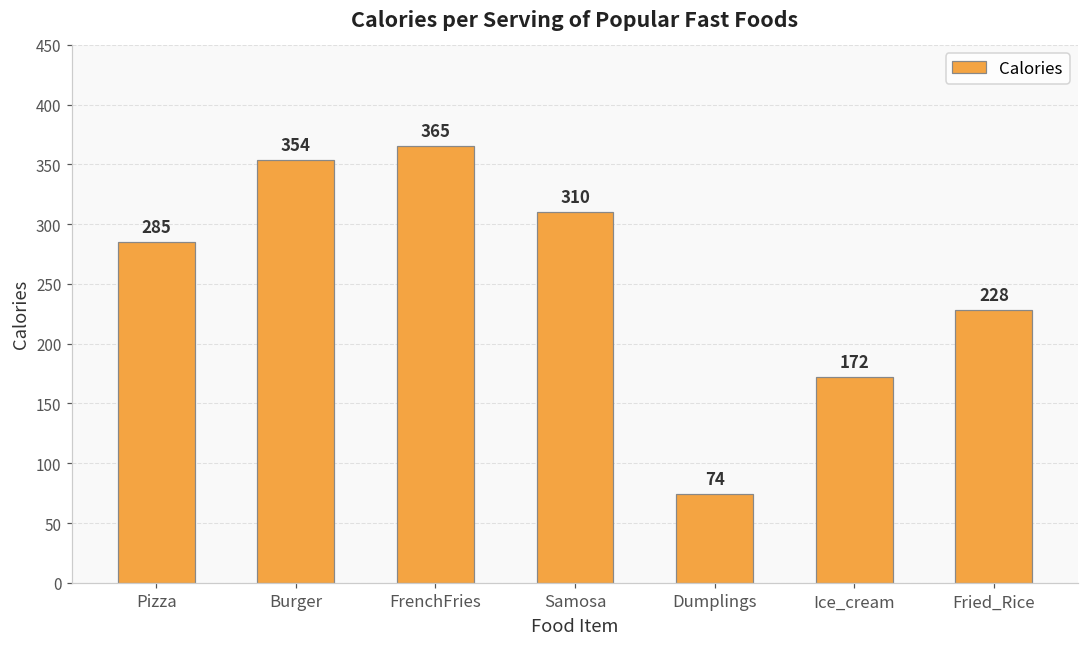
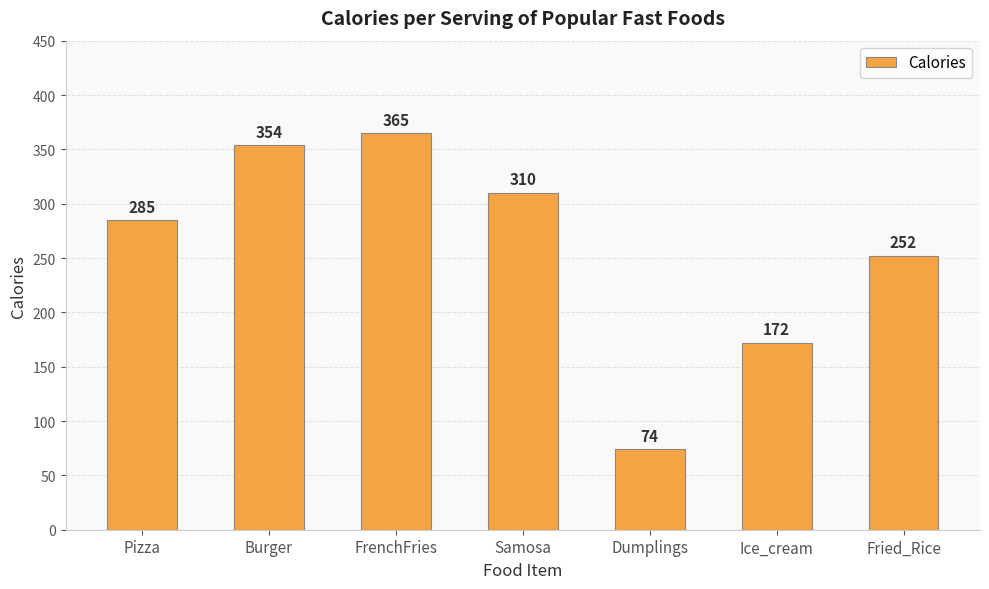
Fried_Rice: 228 -> 252
